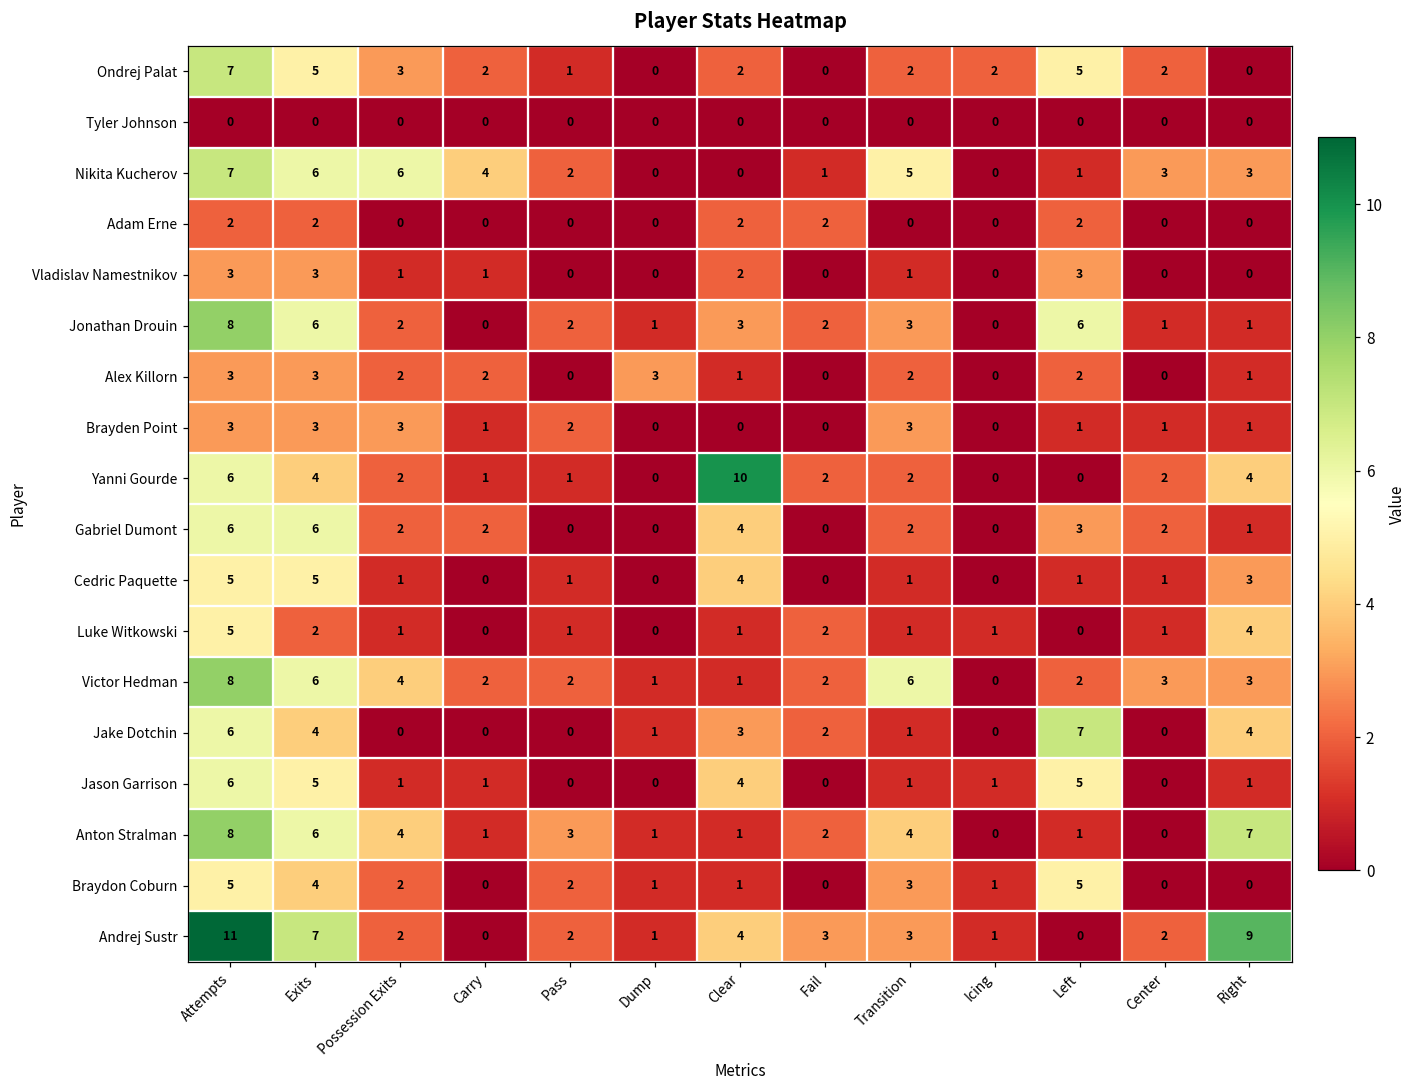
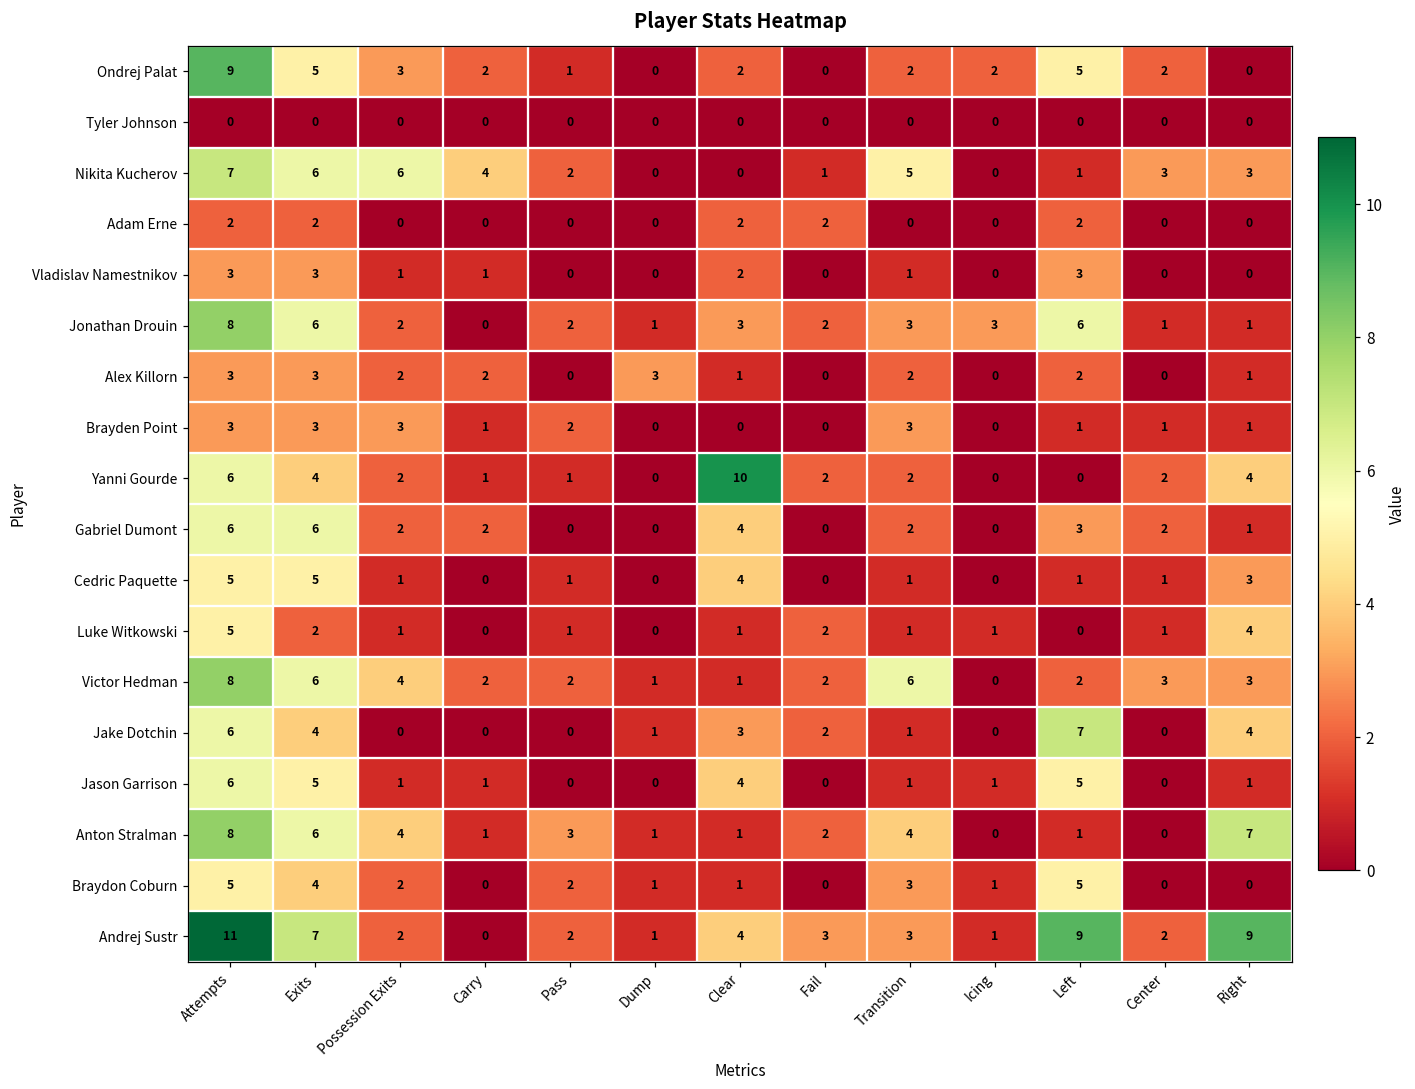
Ondrej Palat, Attempts: 7 -> 9
Jonathan Drouin, Icing: 0 -> 3
Andrej Sustr, Left: 0 -> 9
